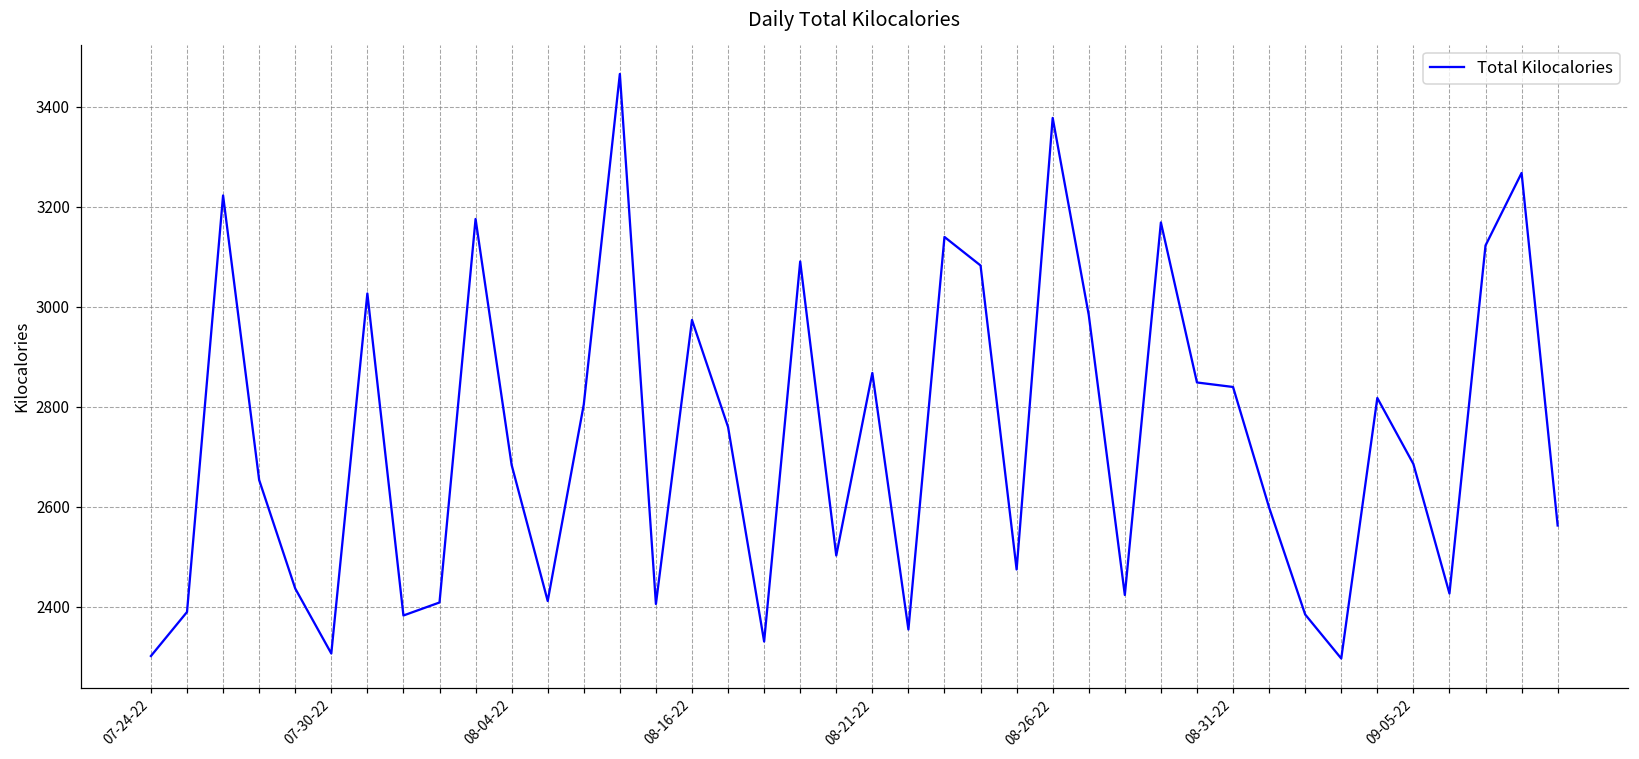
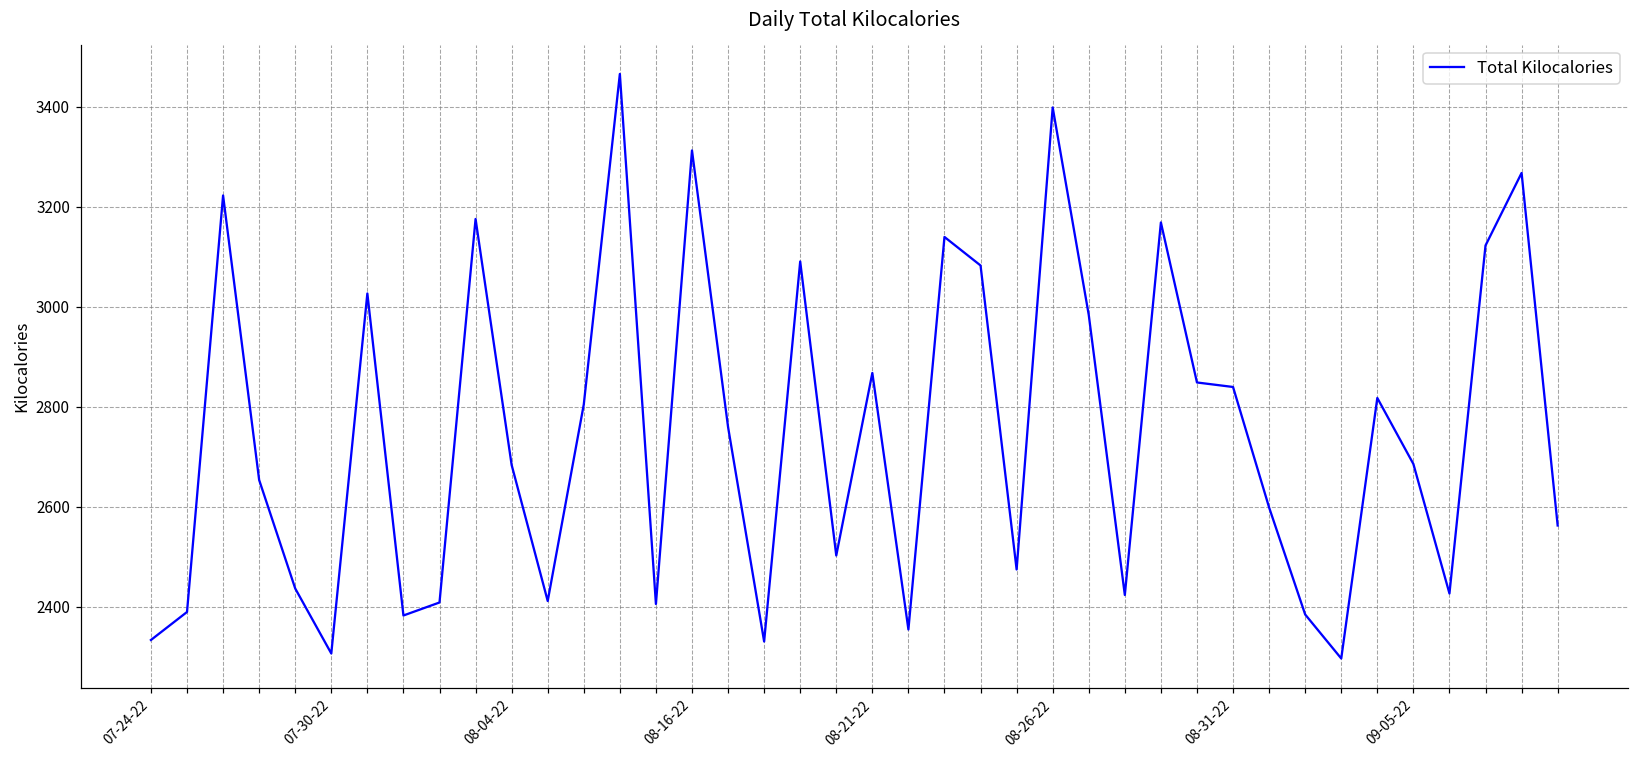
07-24-22: 2300 -> 2330
08-16-22: 2970 -> 3310
08-26-22: 3380 -> 3400
